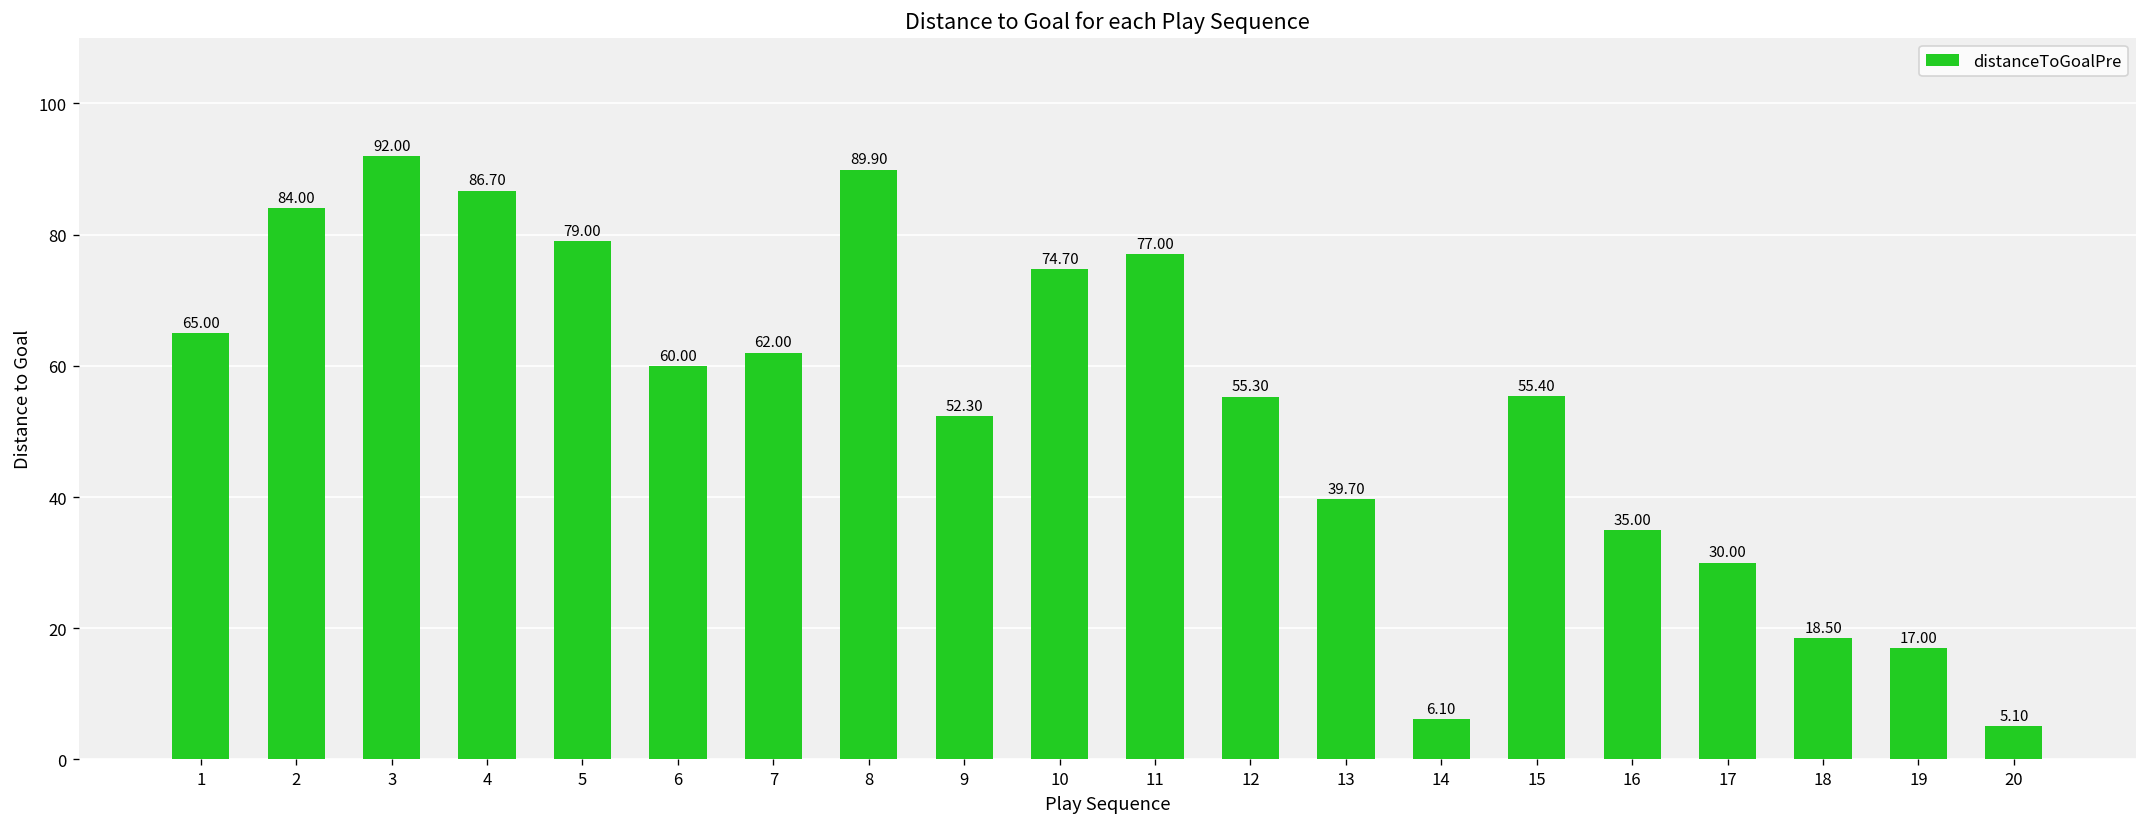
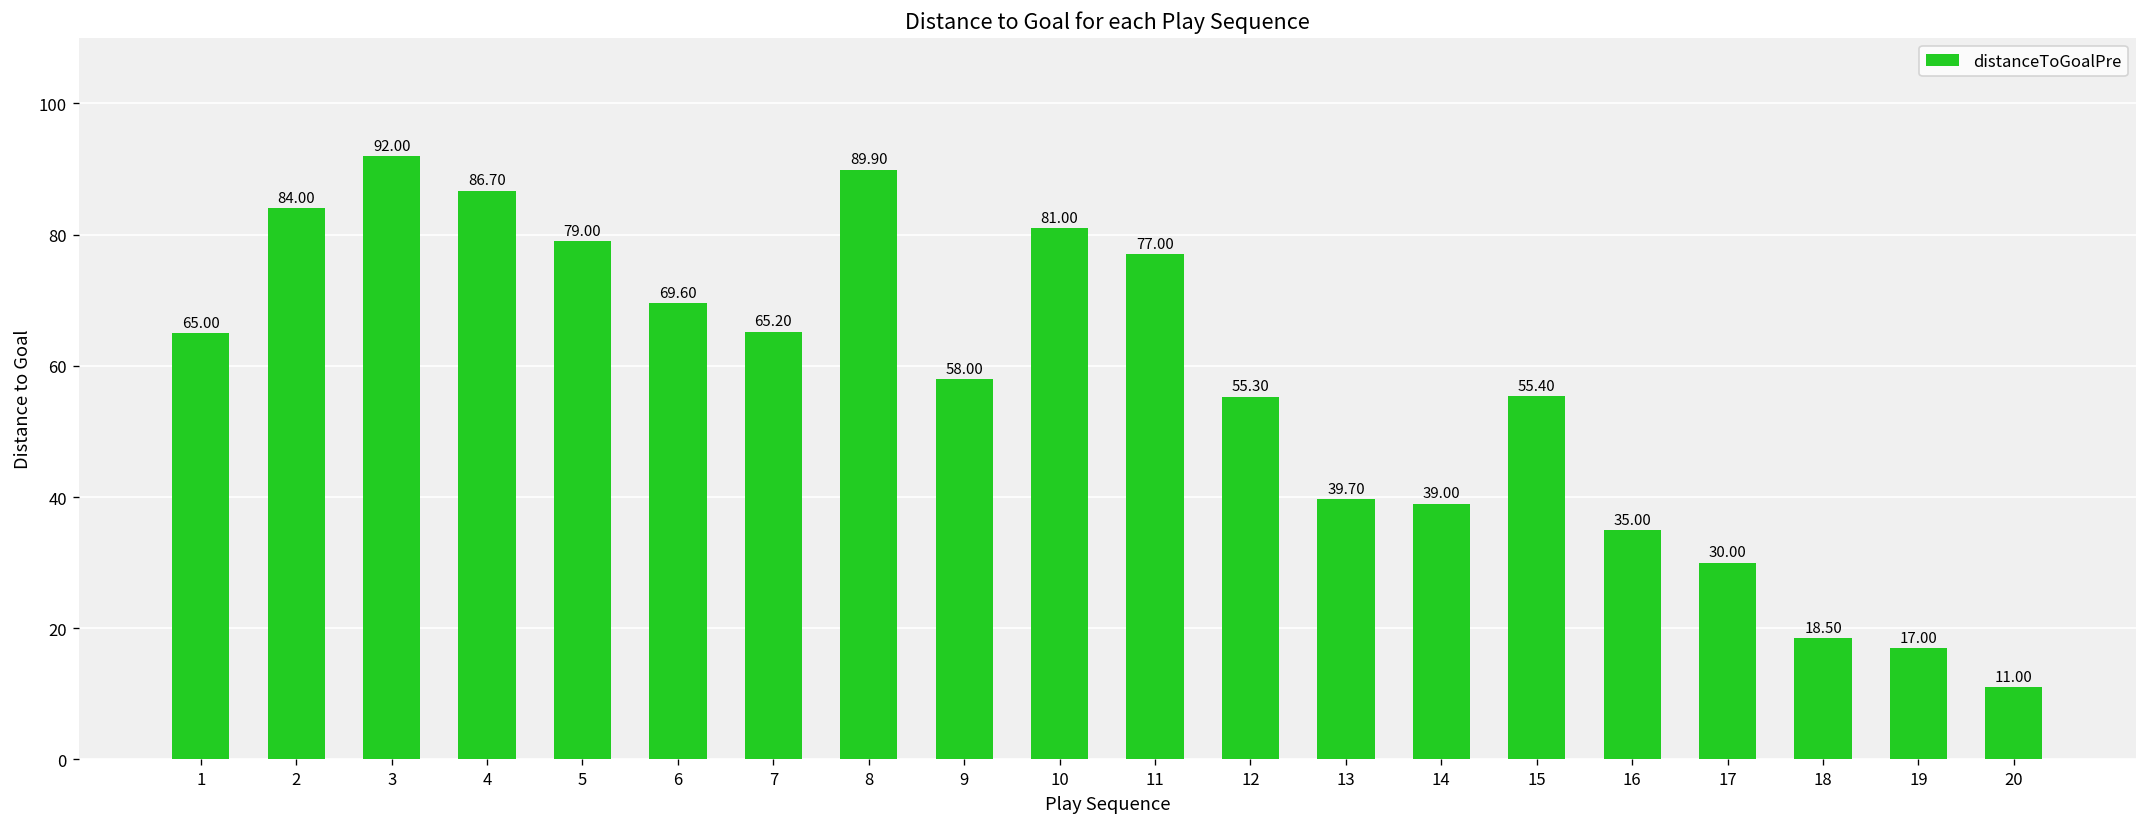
6: 60.00 -> 69.60
7: 62.00 -> 65.20
9: 52.30 -> 58.00
10: 74.70 -> 81.00
14: 6.10 -> 39.00
20: 5.10 -> 11.00
